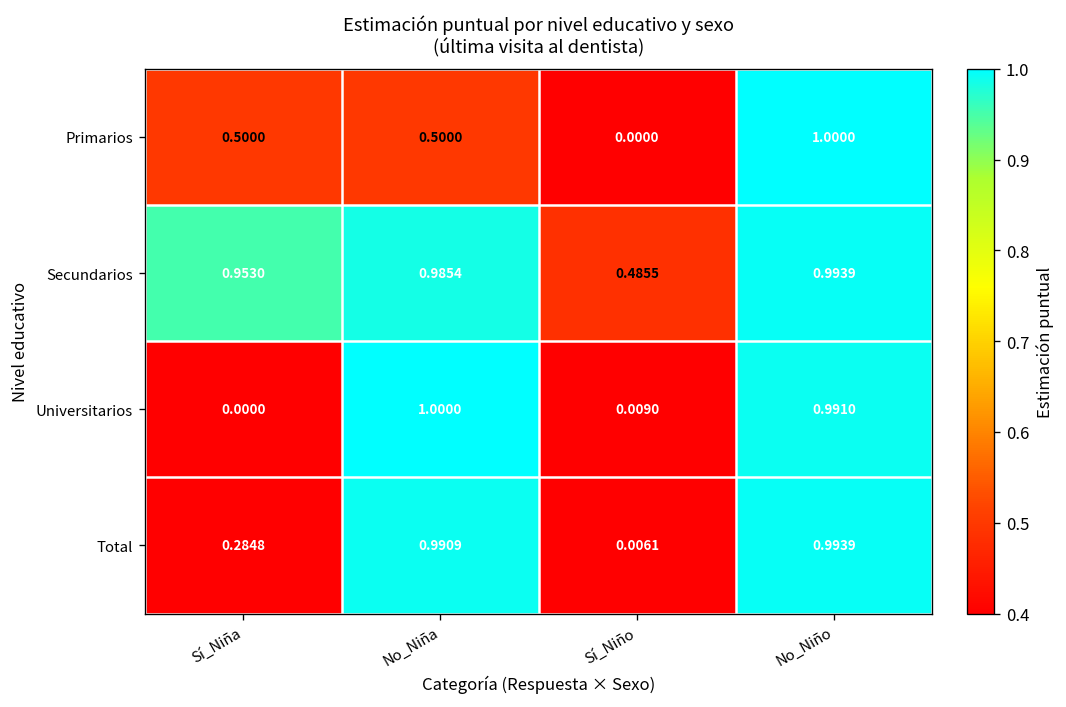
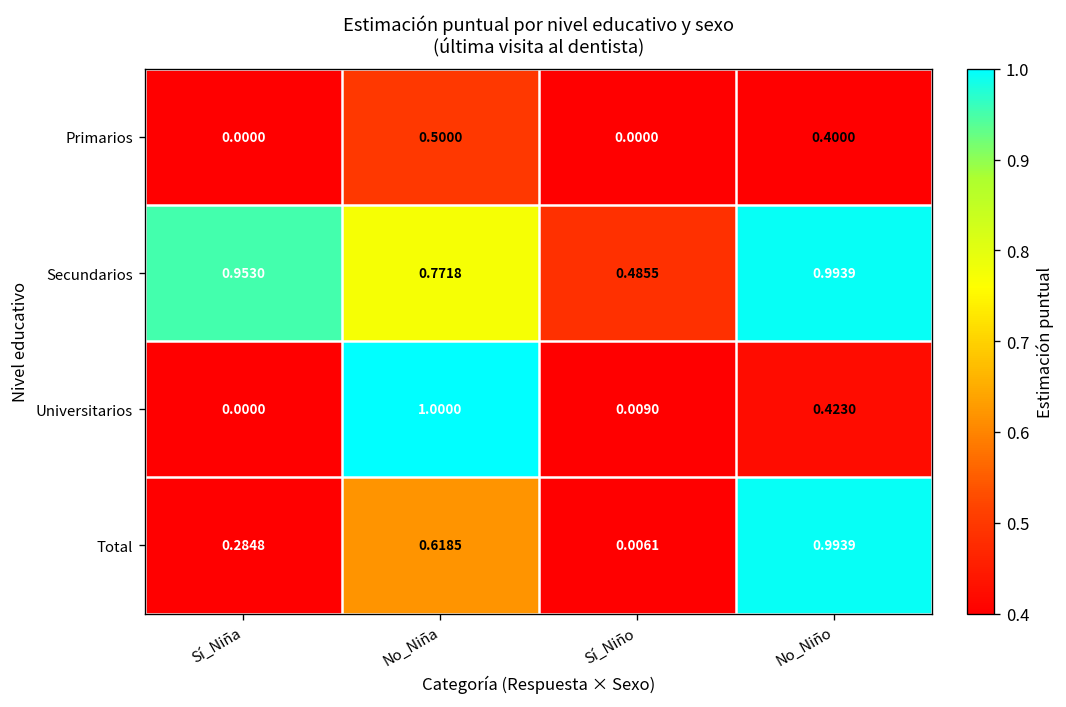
Primarios, Sí_Niña: 0.5000 -> 0.0000
Primarios, No_Niño: 1.0000 -> 0.4000
Secundarios, No_Niña: 0.9854 -> 0.7718
Universitarios, No_Niño: 0.9910 -> 0.4230
Total, No_Niña: 0.9909 -> 0.6185
